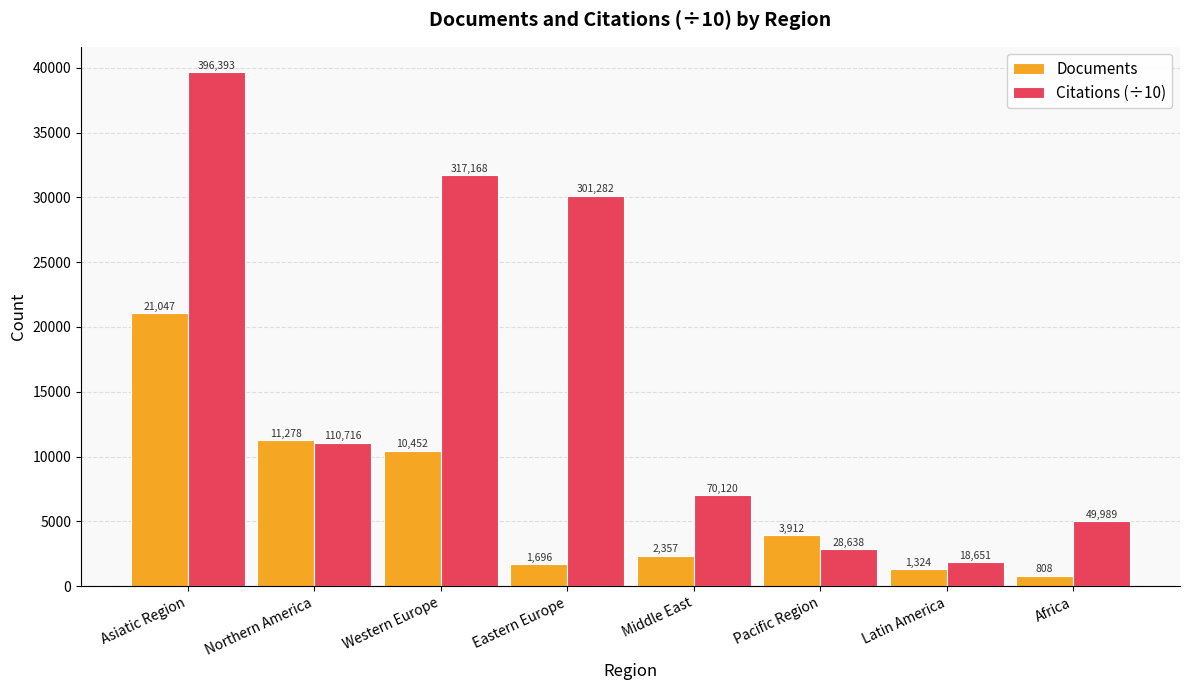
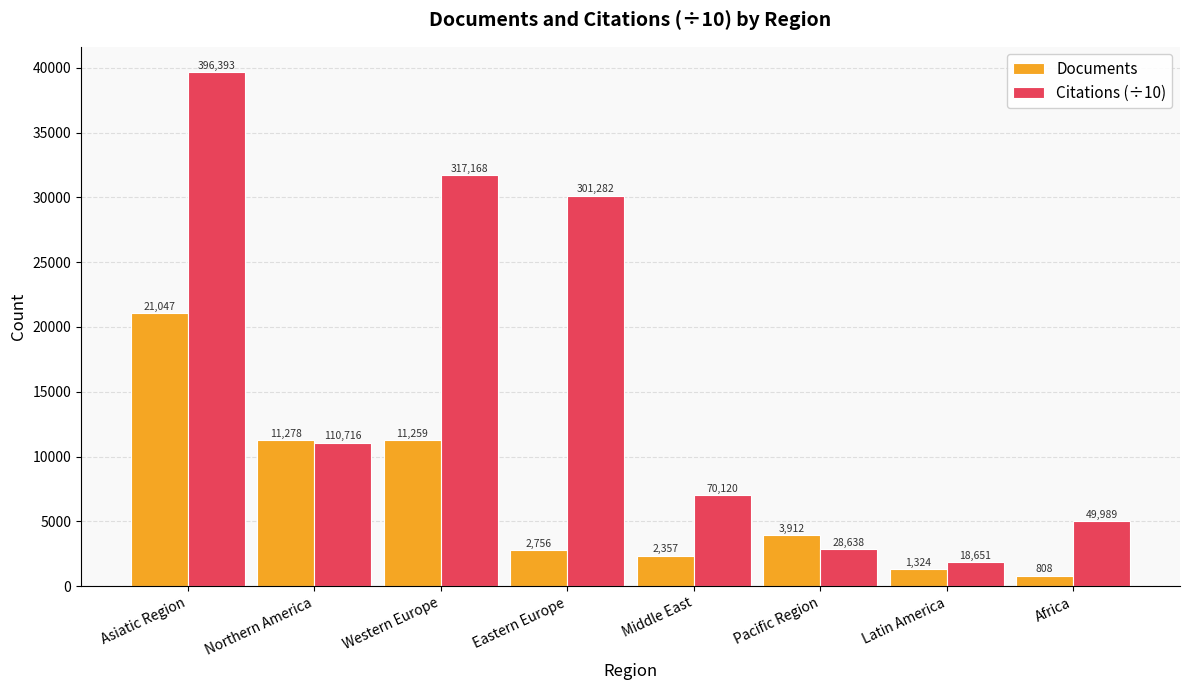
Documents, Western Europe: 10,452 -> 11,259
Documents, Eastern Europe: 1,696 -> 2,756
